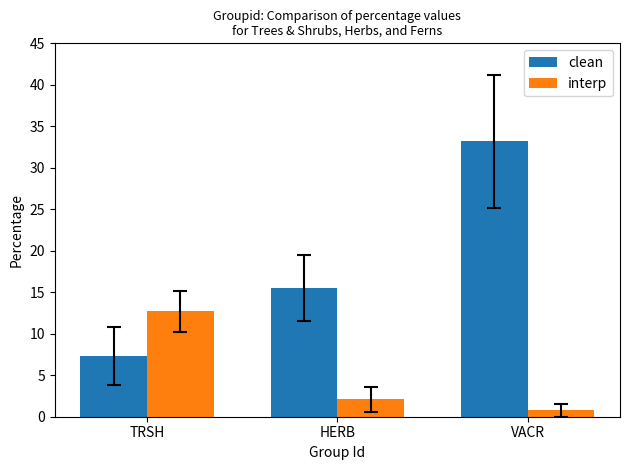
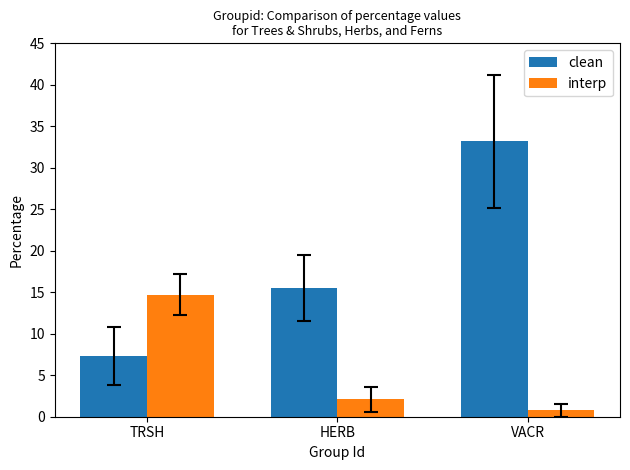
interp, TRSH: 13 -> 15
